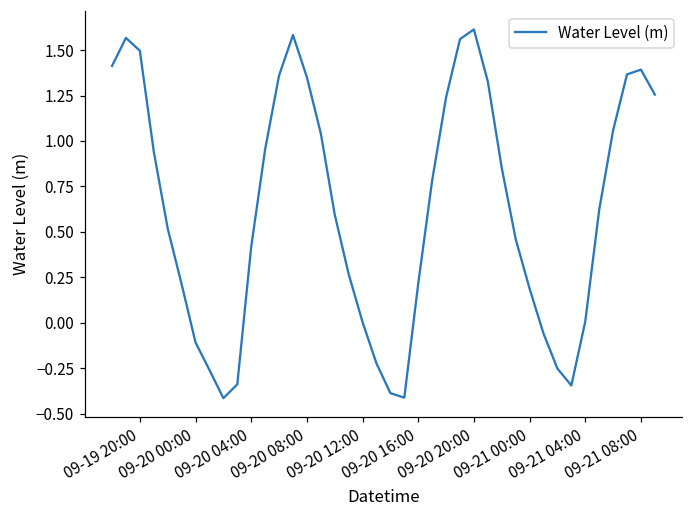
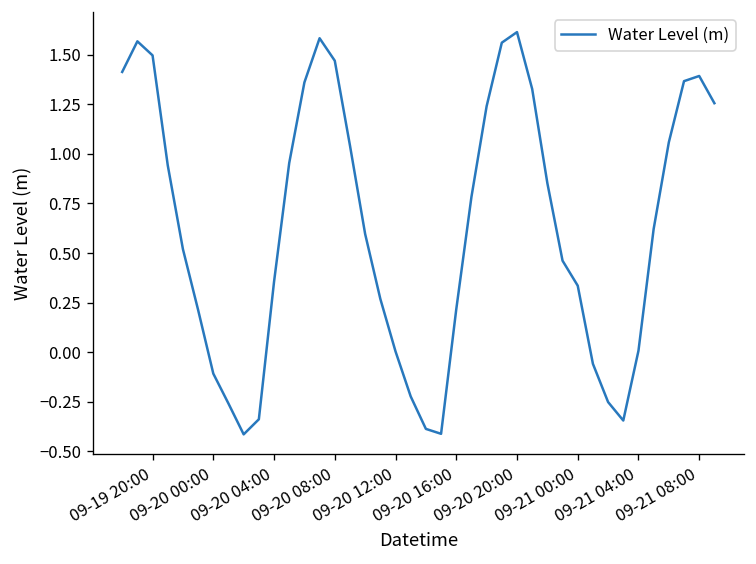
09-20 04:00: 0.42 -> 0.36
09-20 08:00: 1.35 -> 1.47
09-21 00:00: 0.19 -> 0.34
